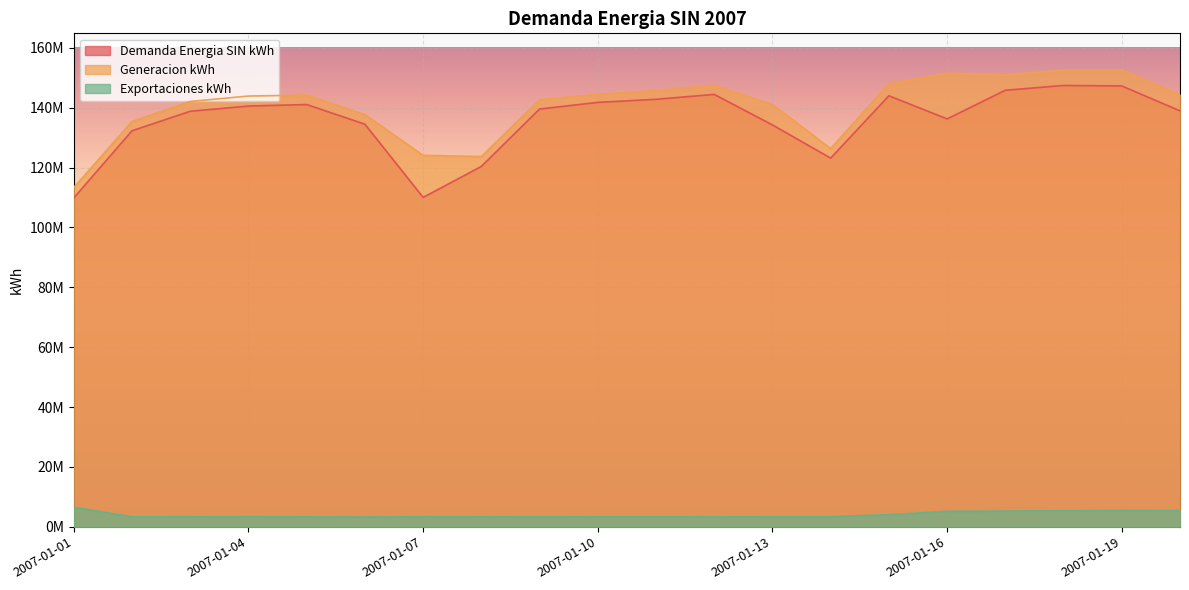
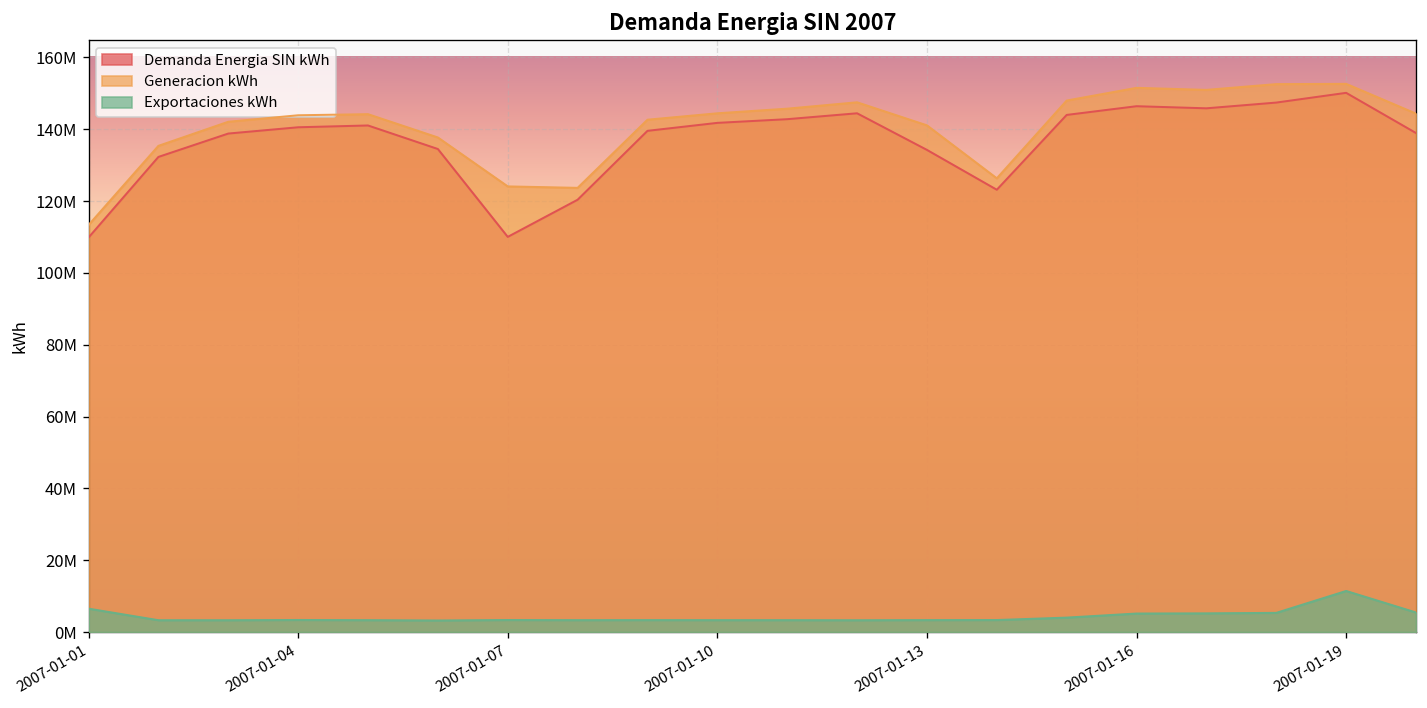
Demanda Energia SIN kWh, 2007-01-16: 136000000 -> 146000000
Demanda Energia SIN kWh, 2007-01-19: 147000000 -> 150000000
Exportaciones kWh, 2007-01-19: 5000000 -> 11000000
